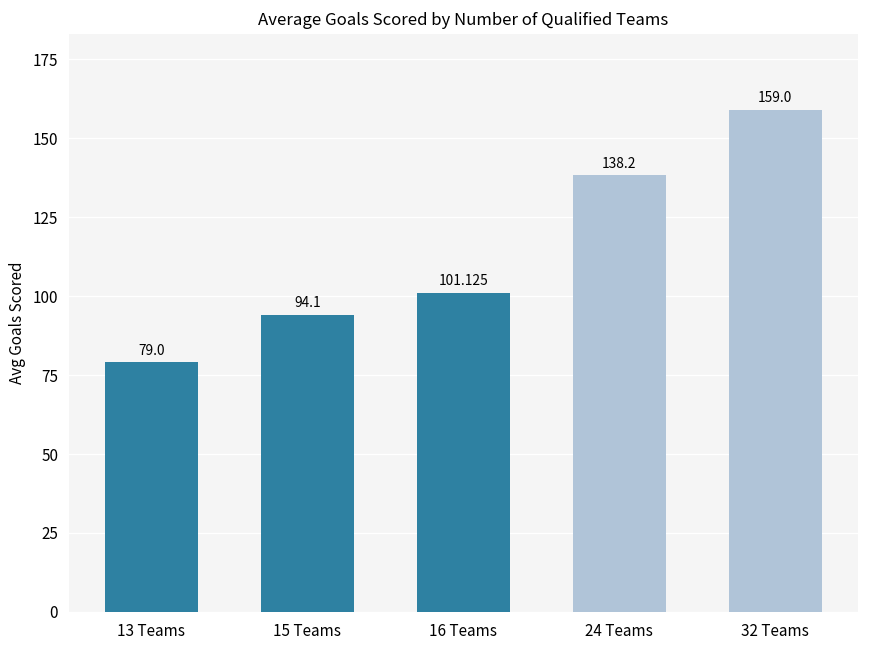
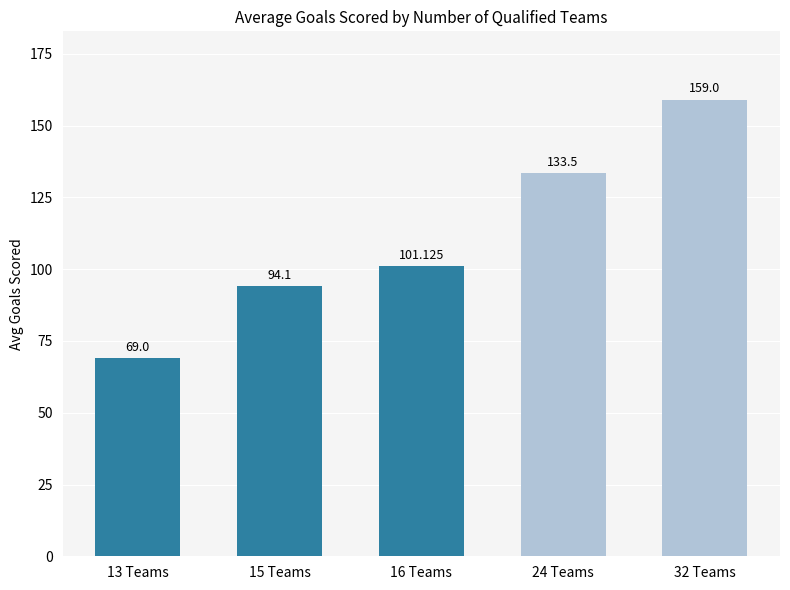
13 Teams: 79.0 -> 69.0
24 Teams: 138.2 -> 133.5
